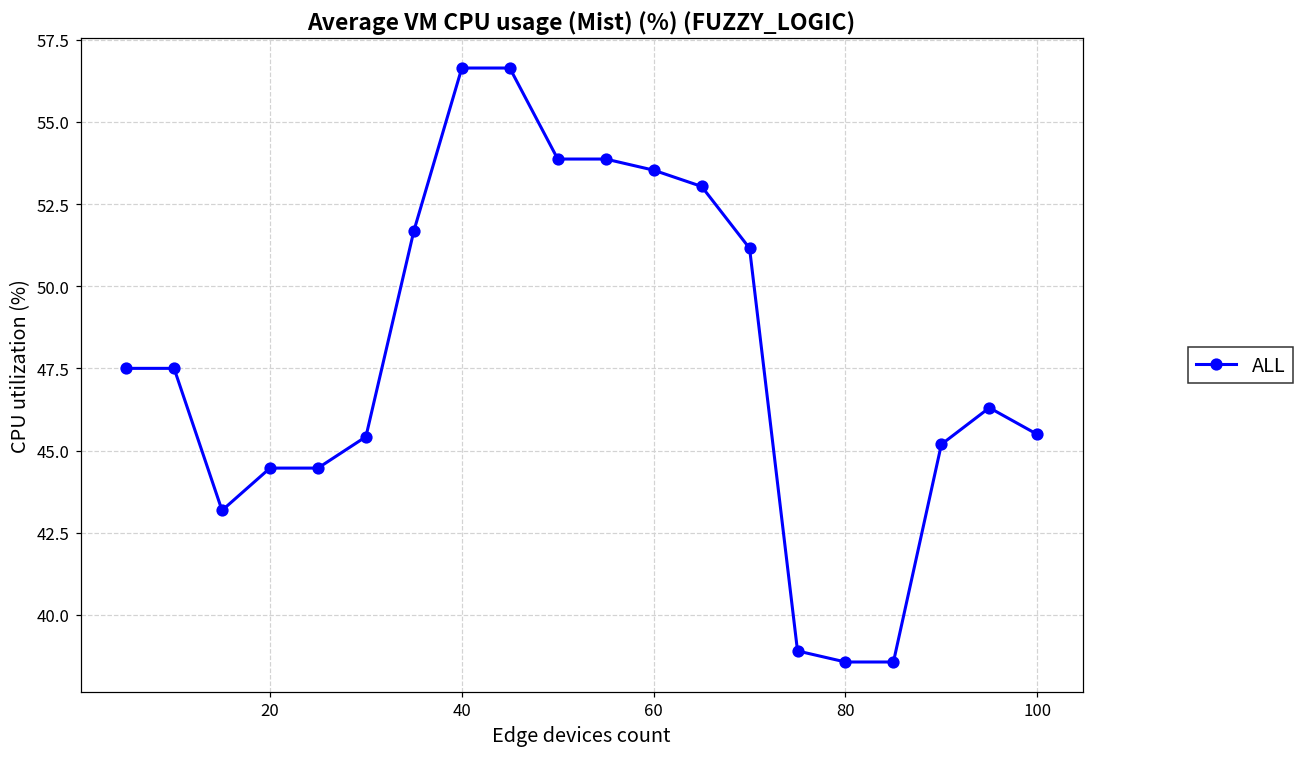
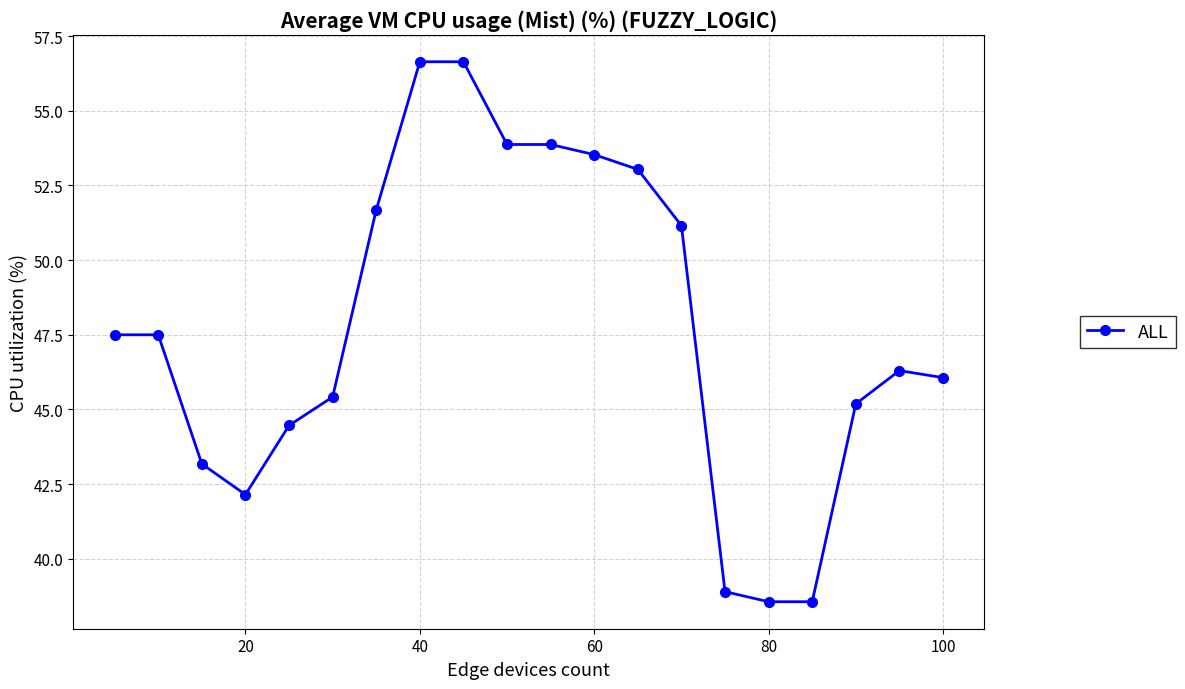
20: 44.5 -> 42.1
100: 45.5 -> 46.1
